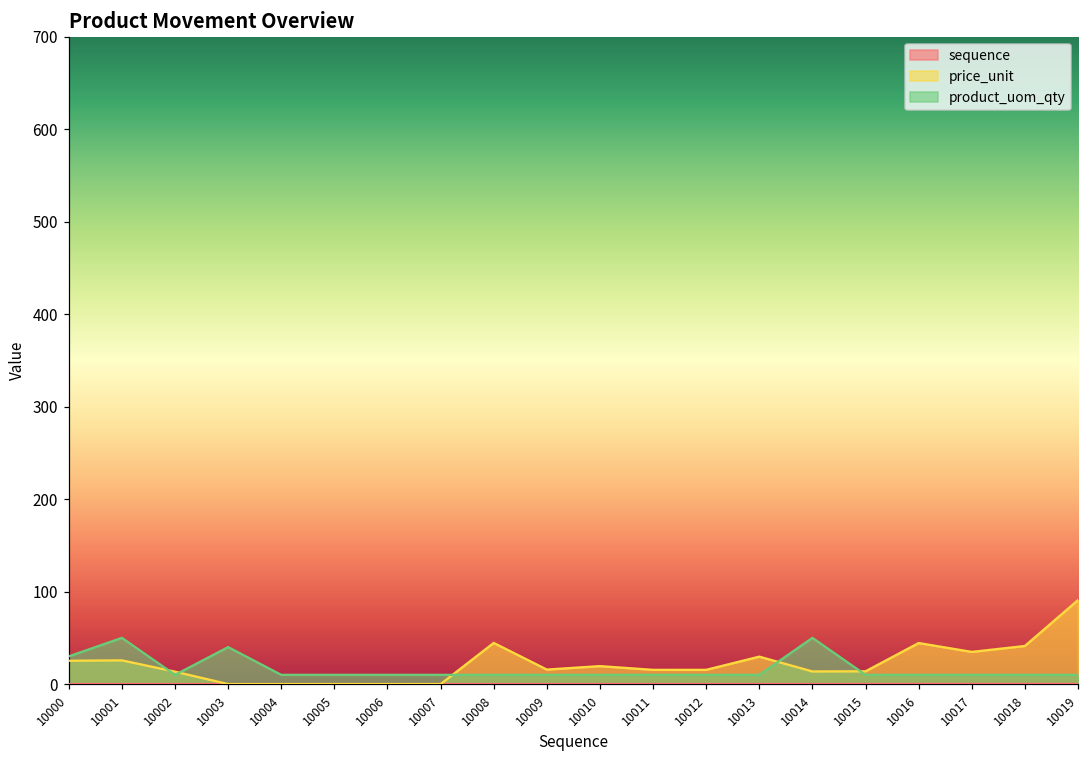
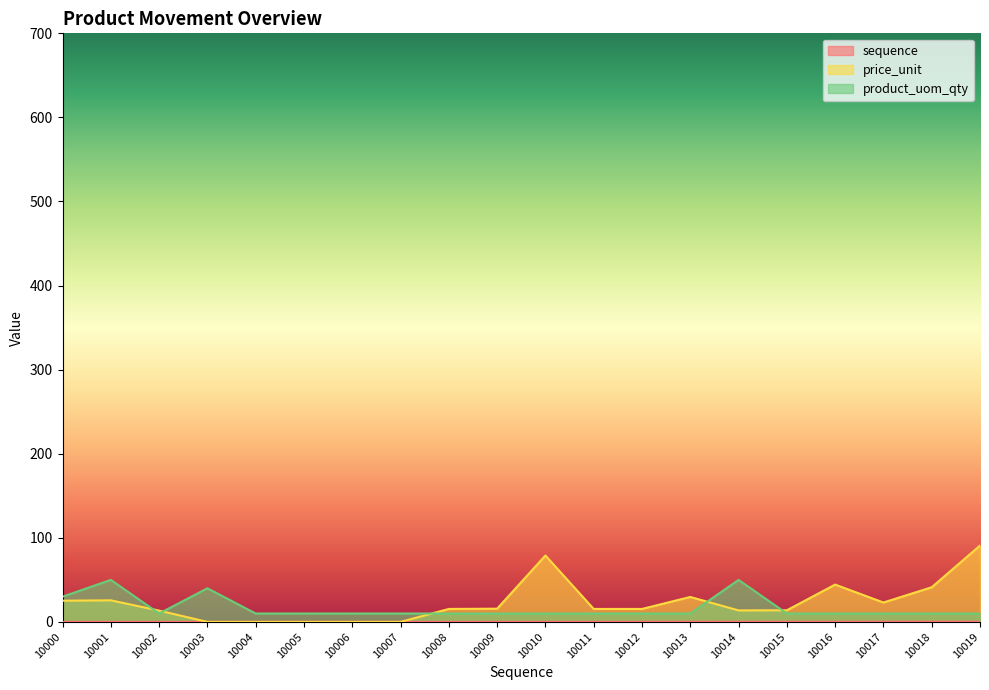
price_unit, 10008: 40 -> 20
price_unit, 10010: 20 -> 80
price_unit, 10017: 30 -> 20
